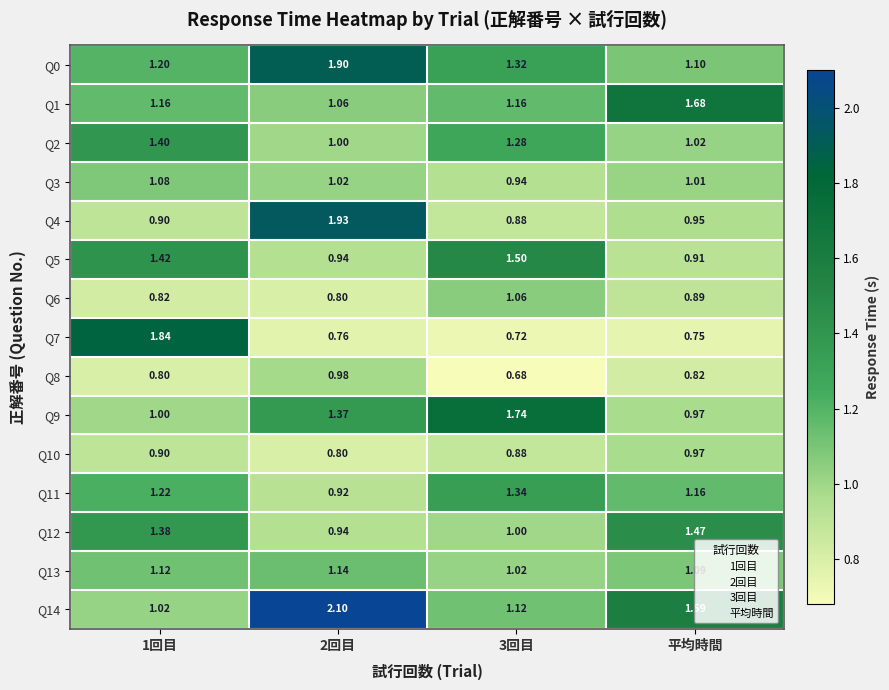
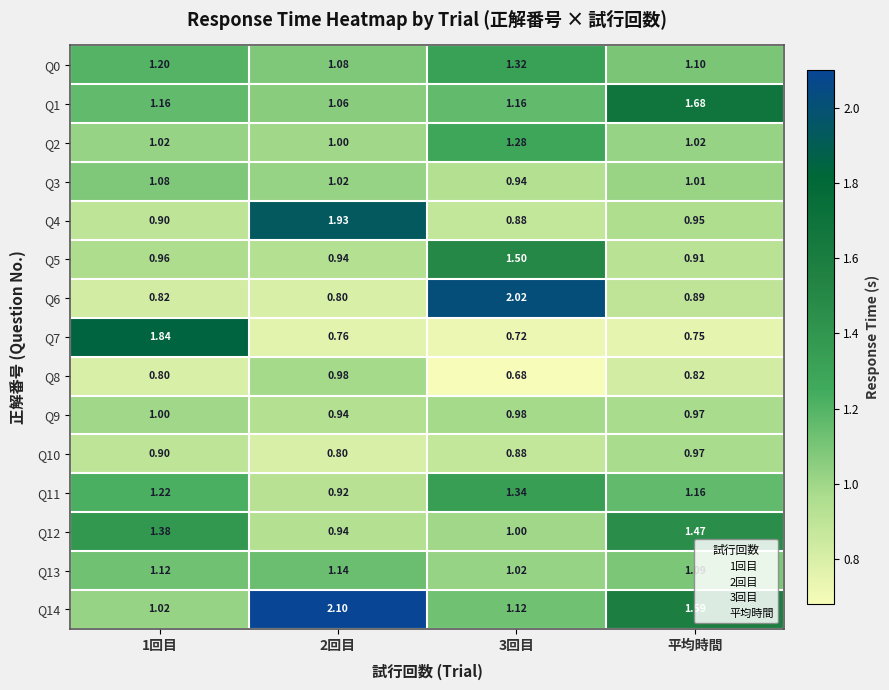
Q0, 2回目: 1.90 -> 1.08
Q2, 1回目: 1.40 -> 1.02
Q5, 1回目: 1.42 -> 0.96
Q6, 3回目: 1.06 -> 2.02
Q9, 2回目: 1.37 -> 0.94
Q9, 3回目: 1.74 -> 0.98
